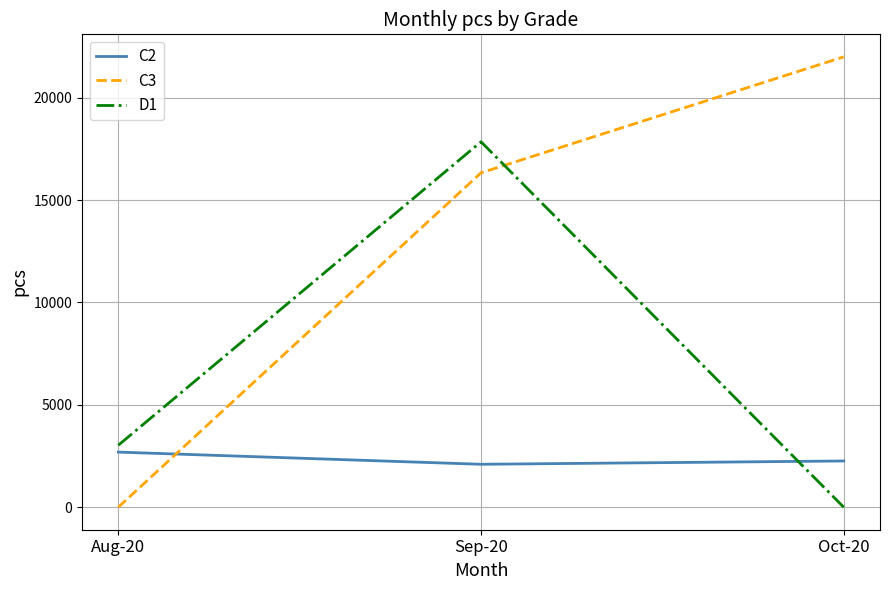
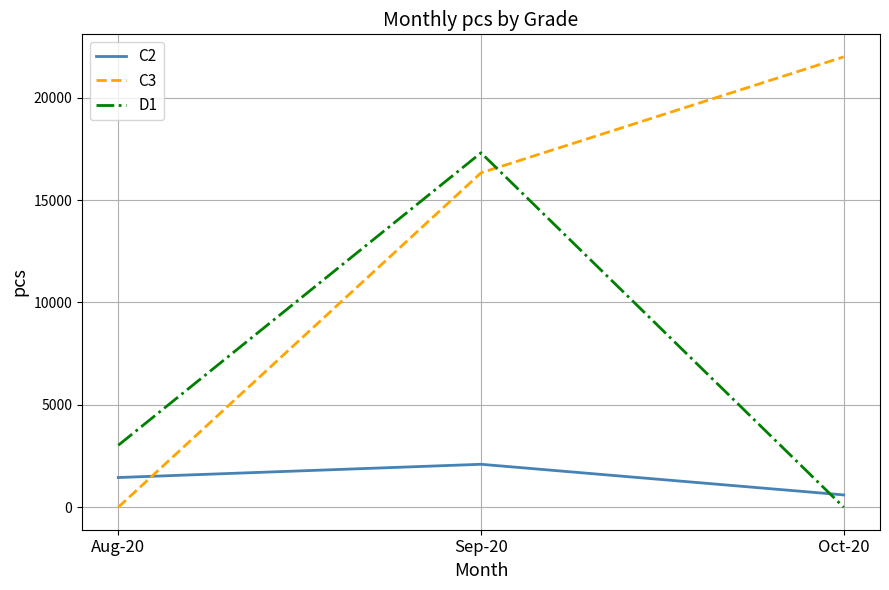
C2, Aug-20: 2700 -> 1500
D1, Sep-20: 17900 -> 17300
C2, Oct-20: 2300 -> 600
